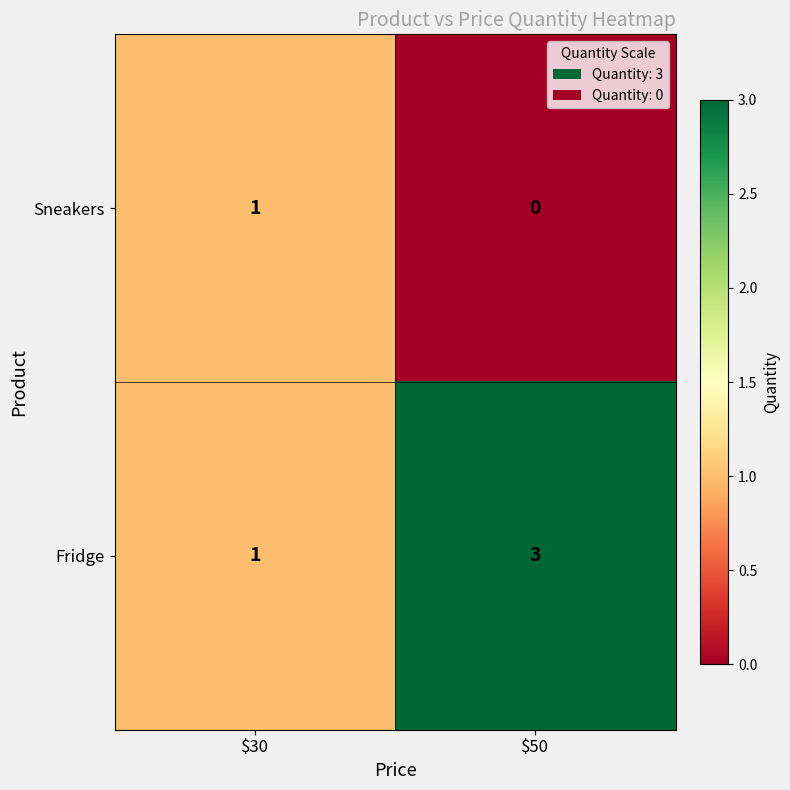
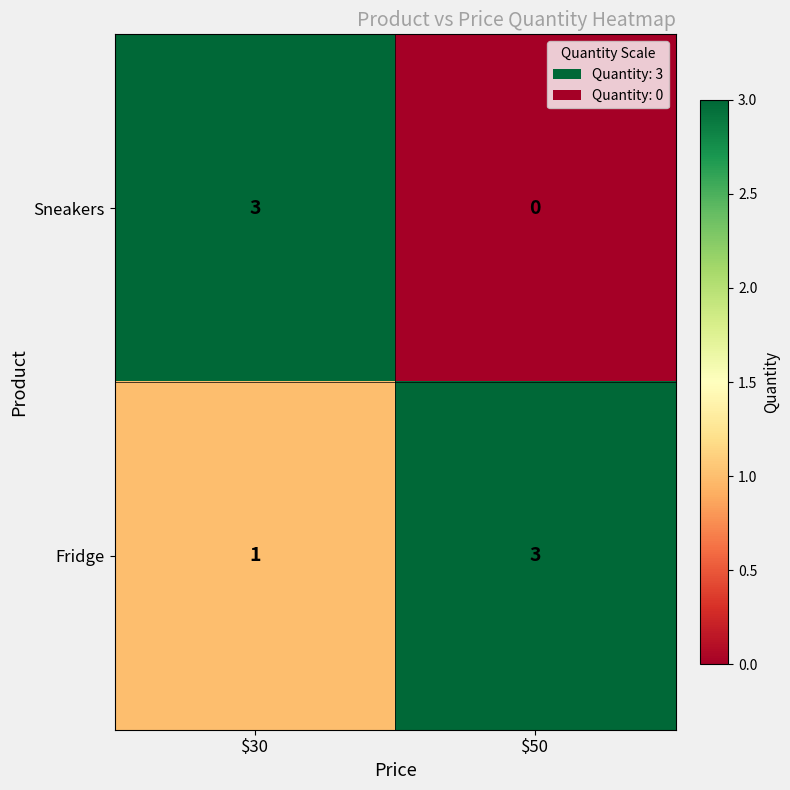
Sneakers, $30: 1 -> 3
